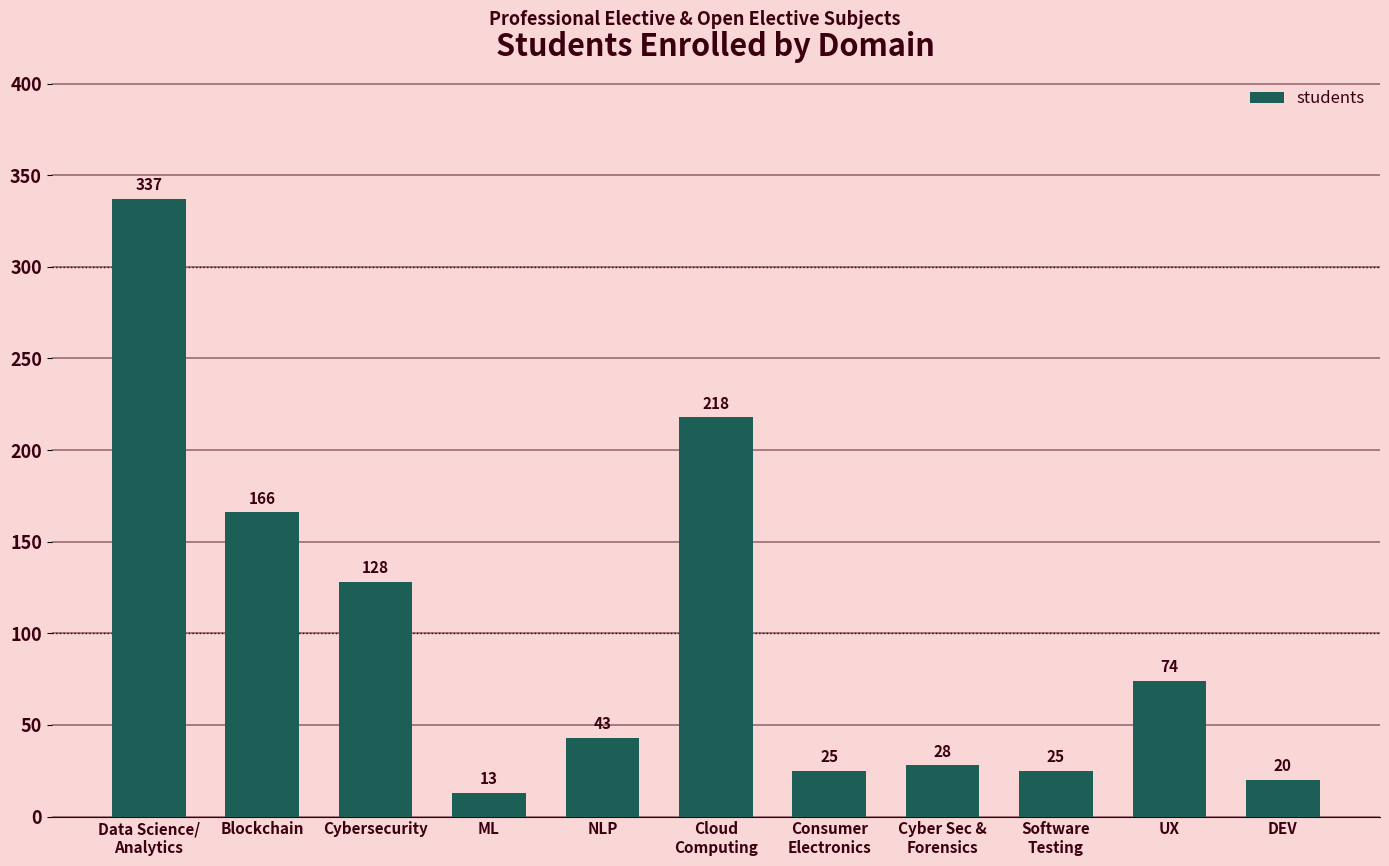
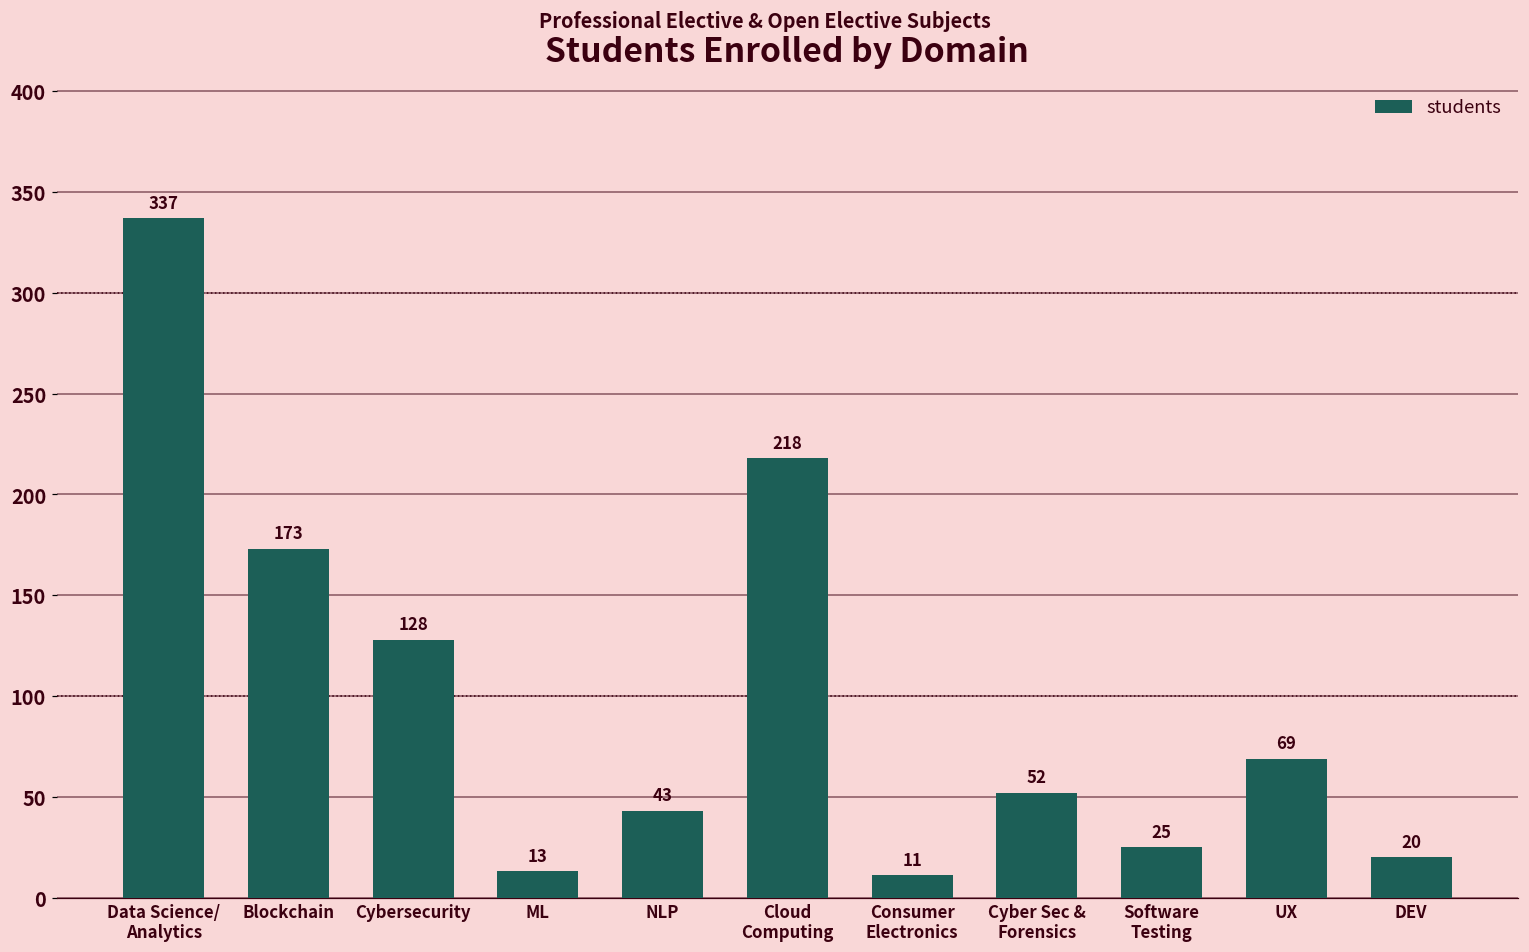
Blockchain: 166 -> 173
Consumer Electronics: 25 -> 11
Cyber Sec & Forensics: 28 -> 52
UX: 74 -> 69
